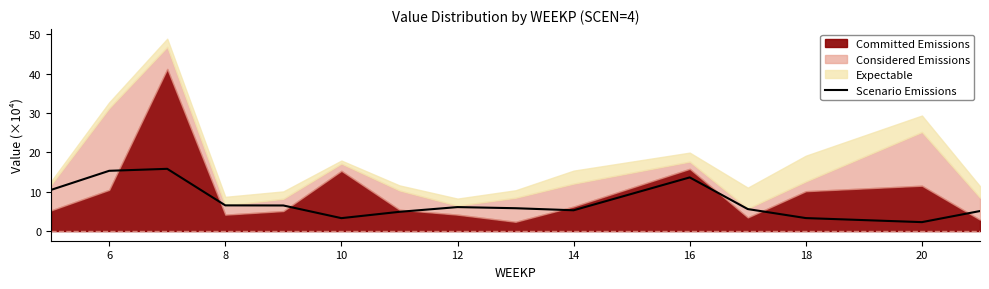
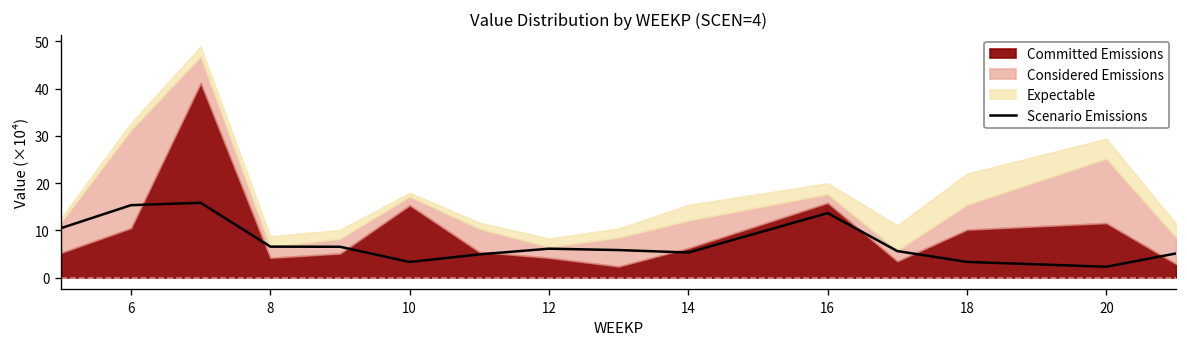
Considered Emissions, 18: 2 -> 5
